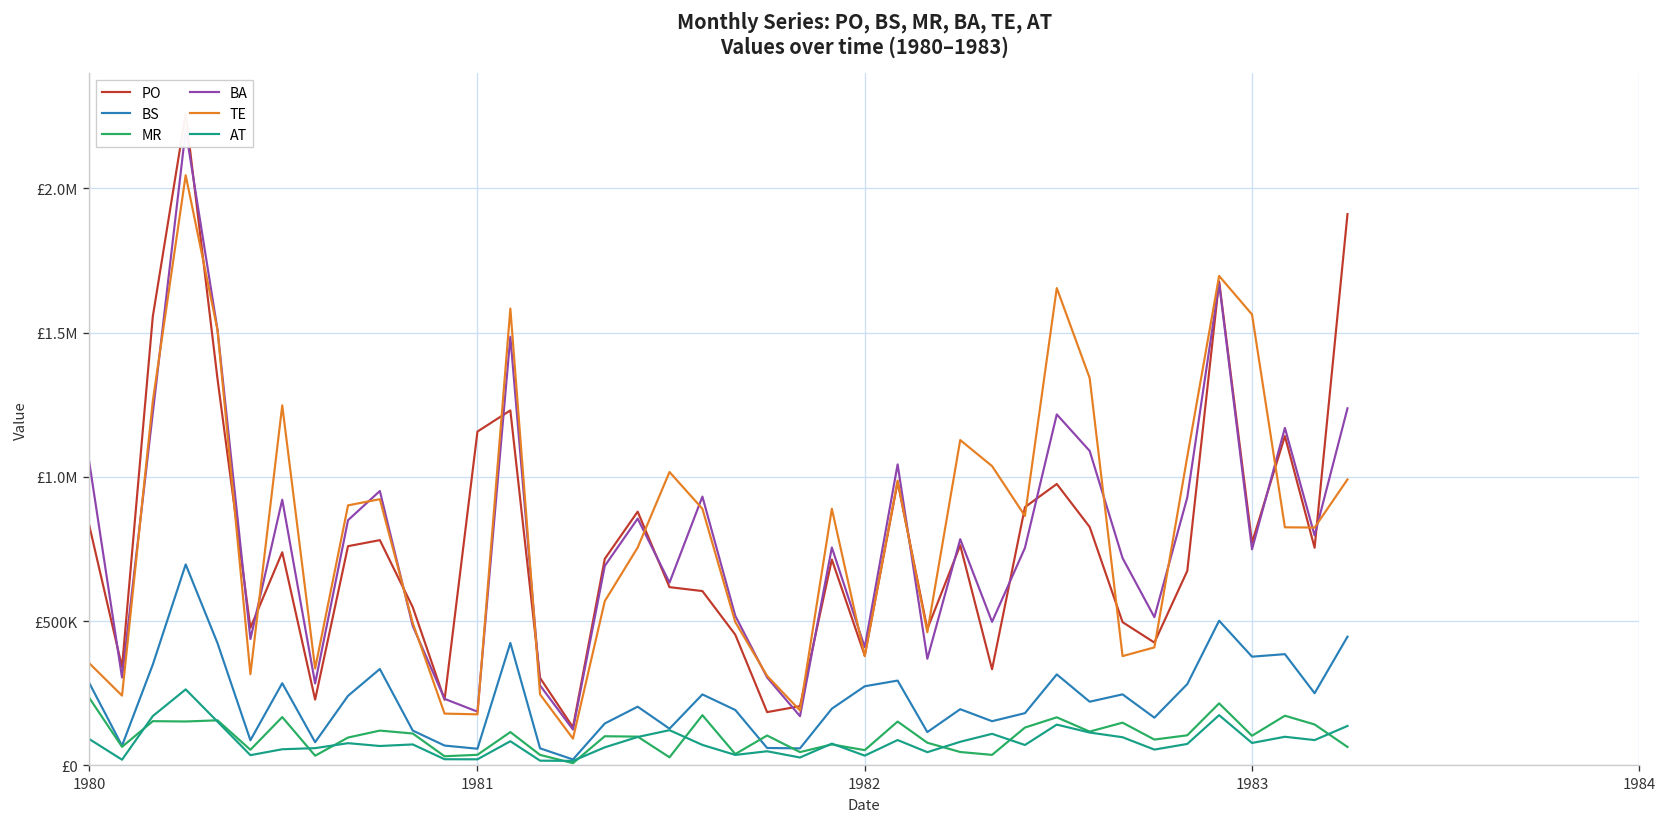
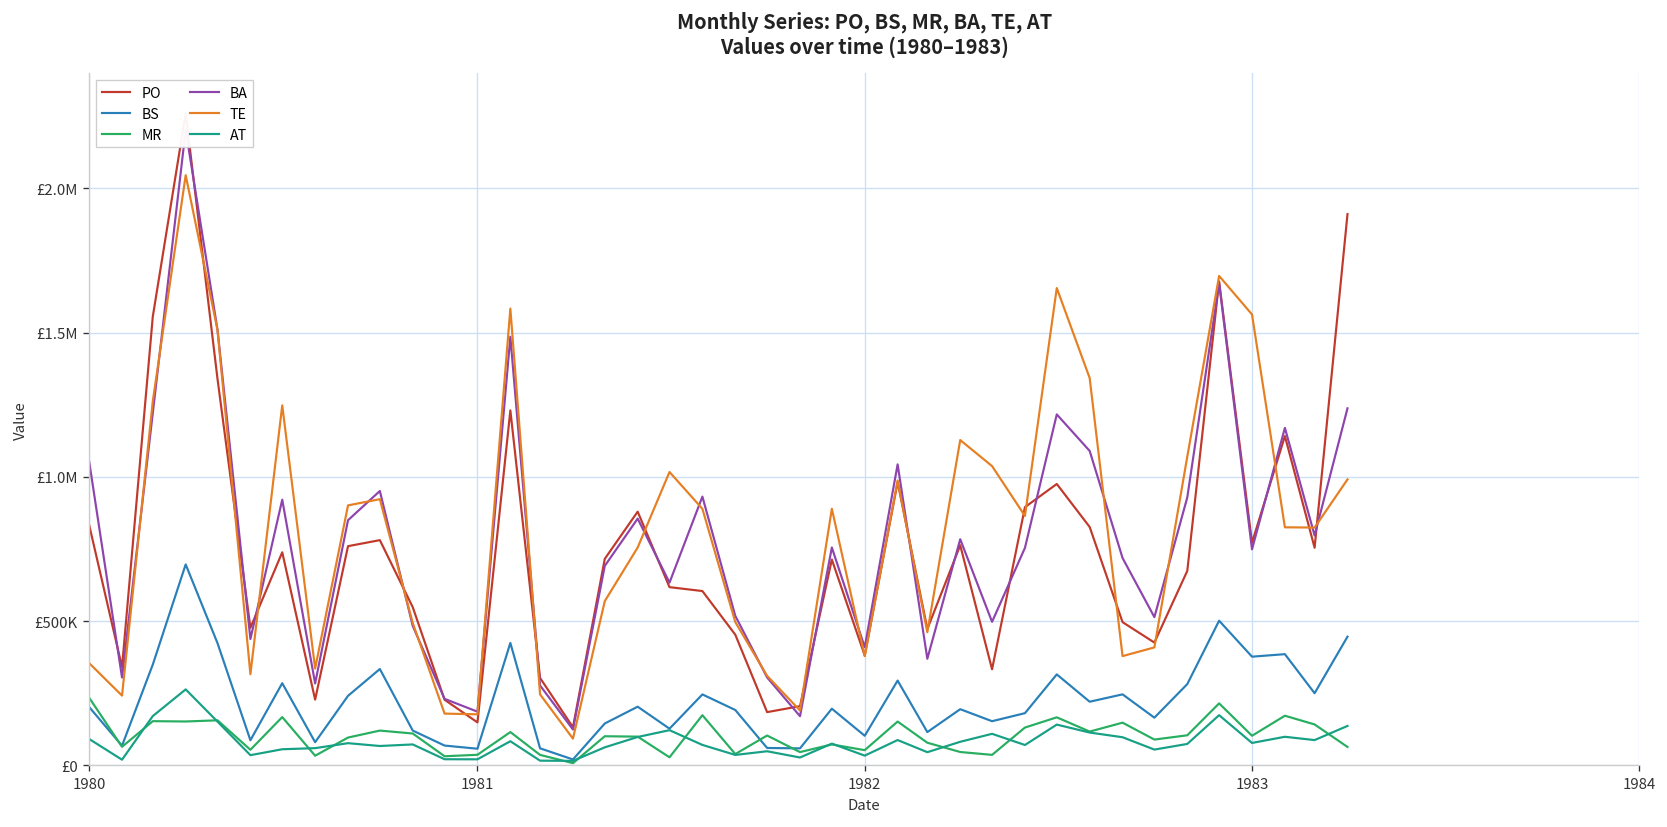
BS, 1980: £290000 -> £200000
PO, 1981: £1160000 -> £150000
BS, 1982: £270000 -> £100000
